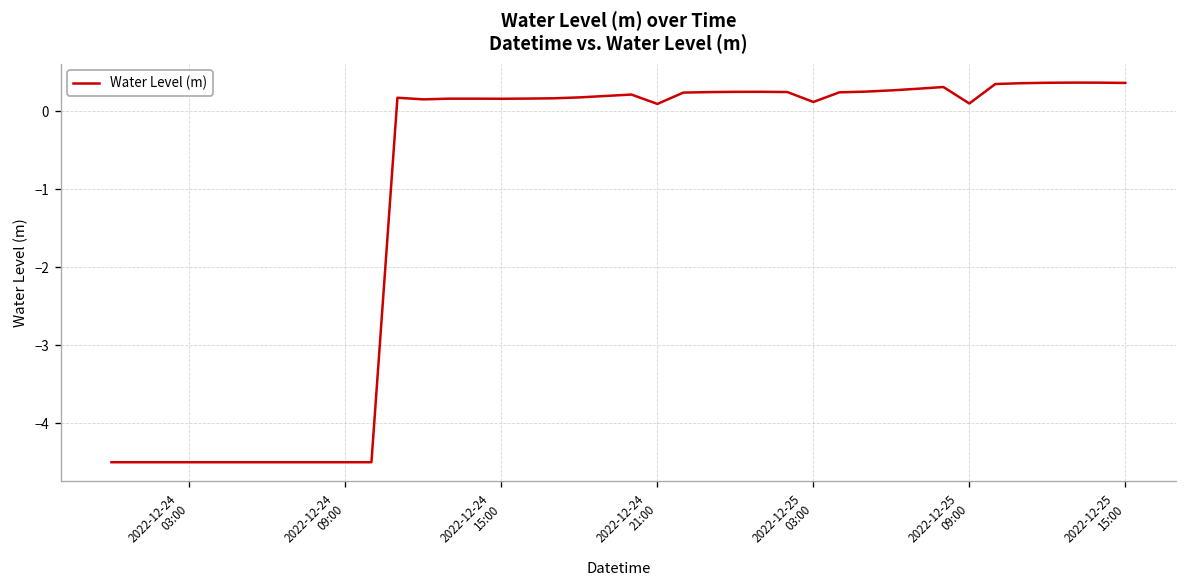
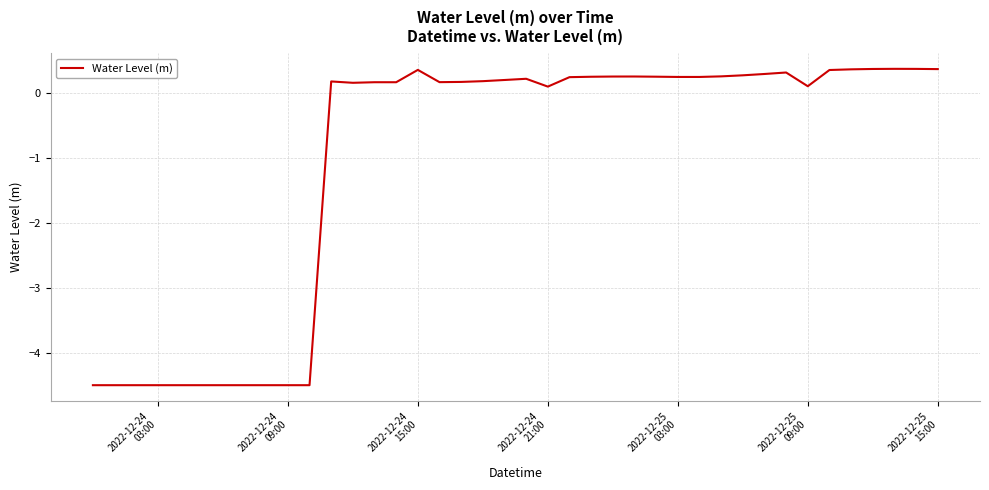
2022-12-24 15:00: 0.2 -> 0.4
2022-12-25 03:00: 0.1 -> 0.2
